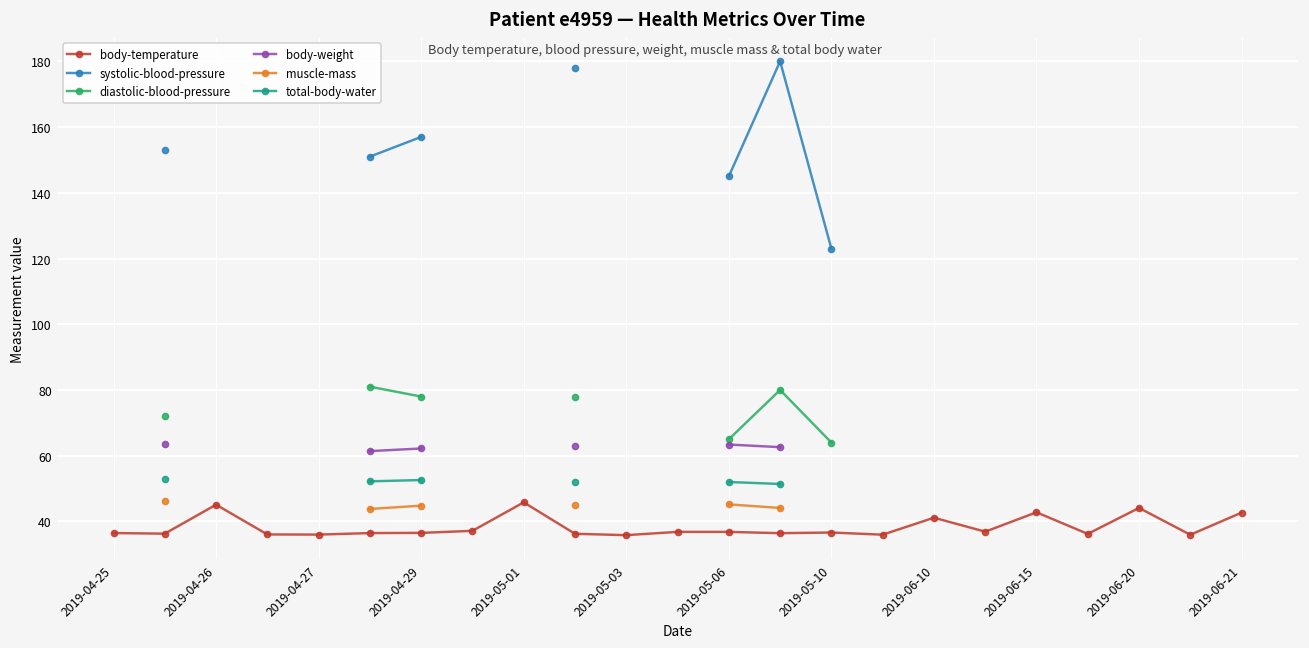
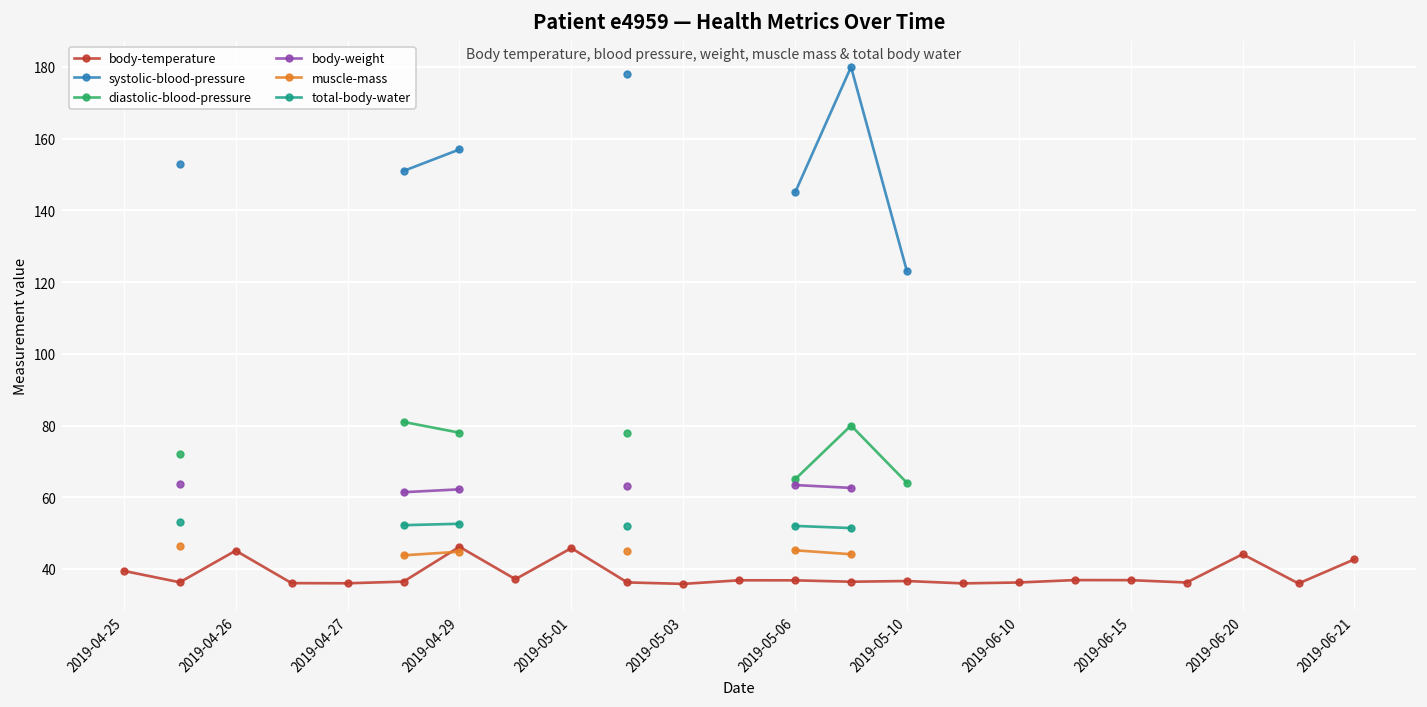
body-temperature, 2019-04-25: 36 -> 39
body-temperature, 2019-04-29: 37 -> 46
body-temperature, 2019-06-10: 41 -> 36
body-temperature, 2019-06-15: 43 -> 37
